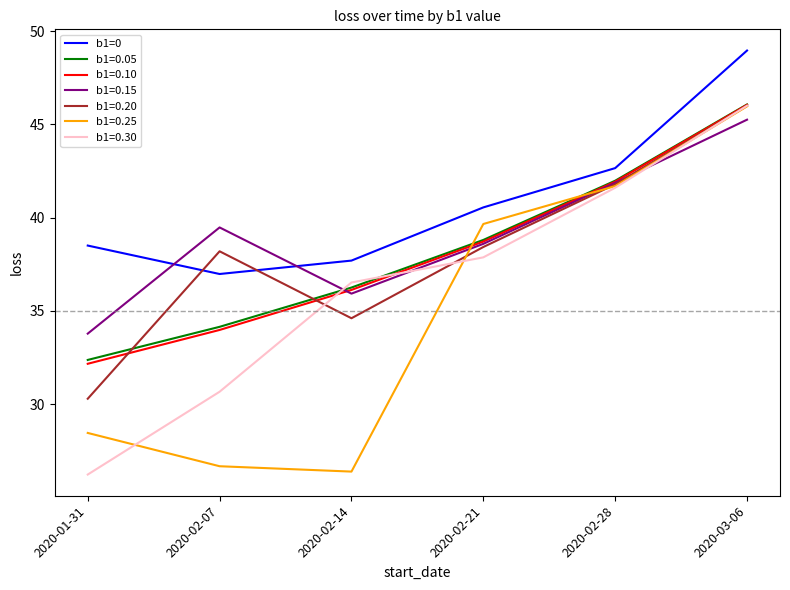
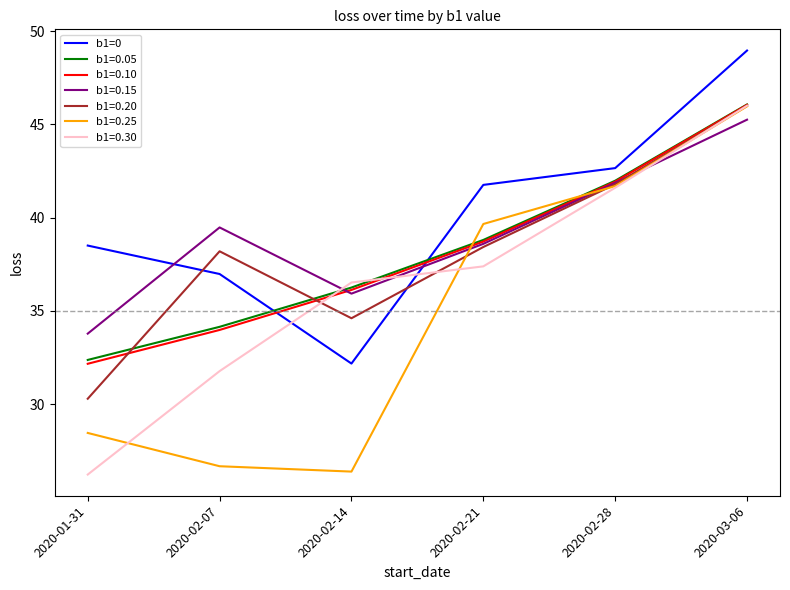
b1=0.30, 2020-02-07: 30.7 -> 31.8
b1=0, 2020-02-14: 37.7 -> 32.2
b1=0, 2020-02-21: 40.5 -> 41.8
b1=0.30, 2020-02-21: 37.9 -> 37.4
